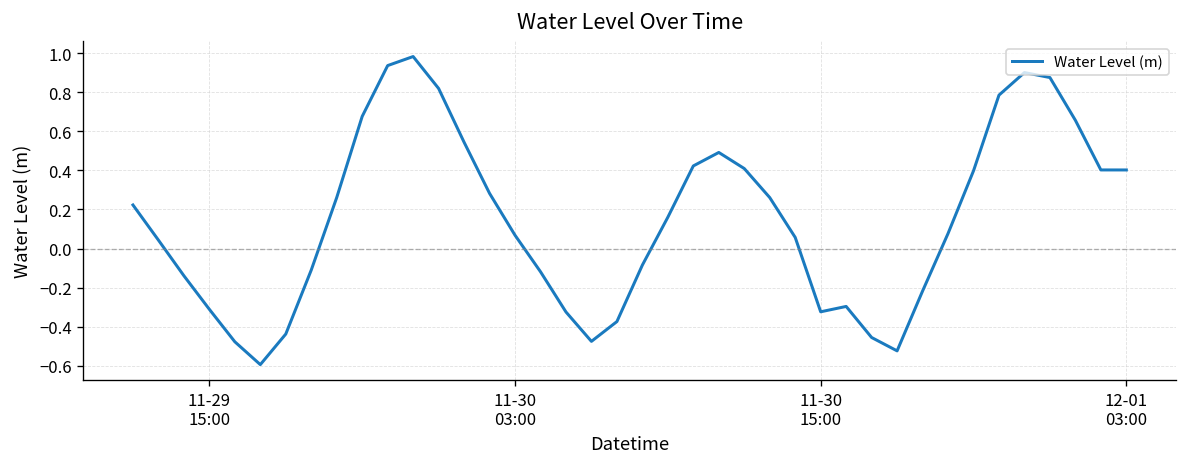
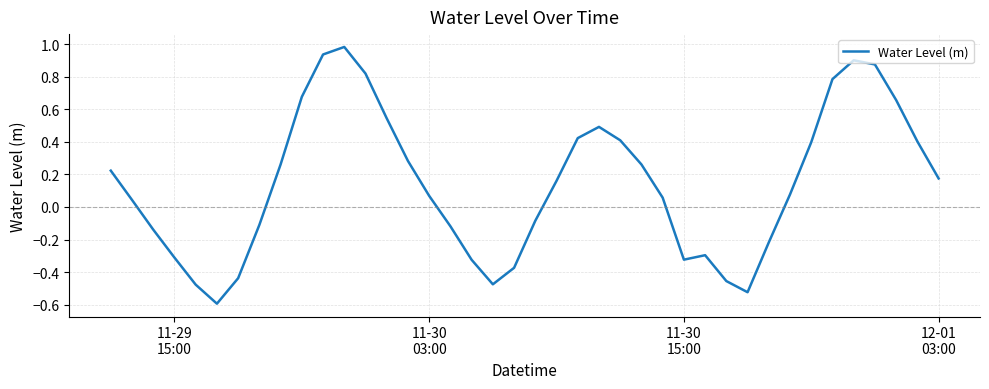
12-01 03:00: 0.40 -> 0.17
